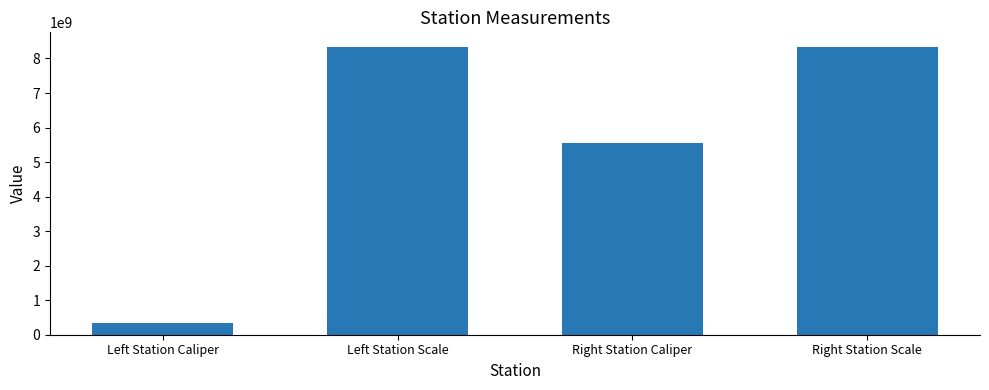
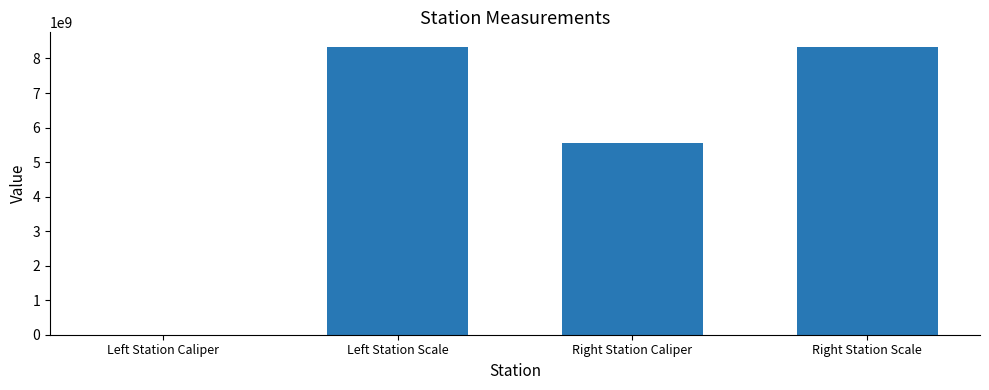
Left Station Caliper: 400000000 -> 0
